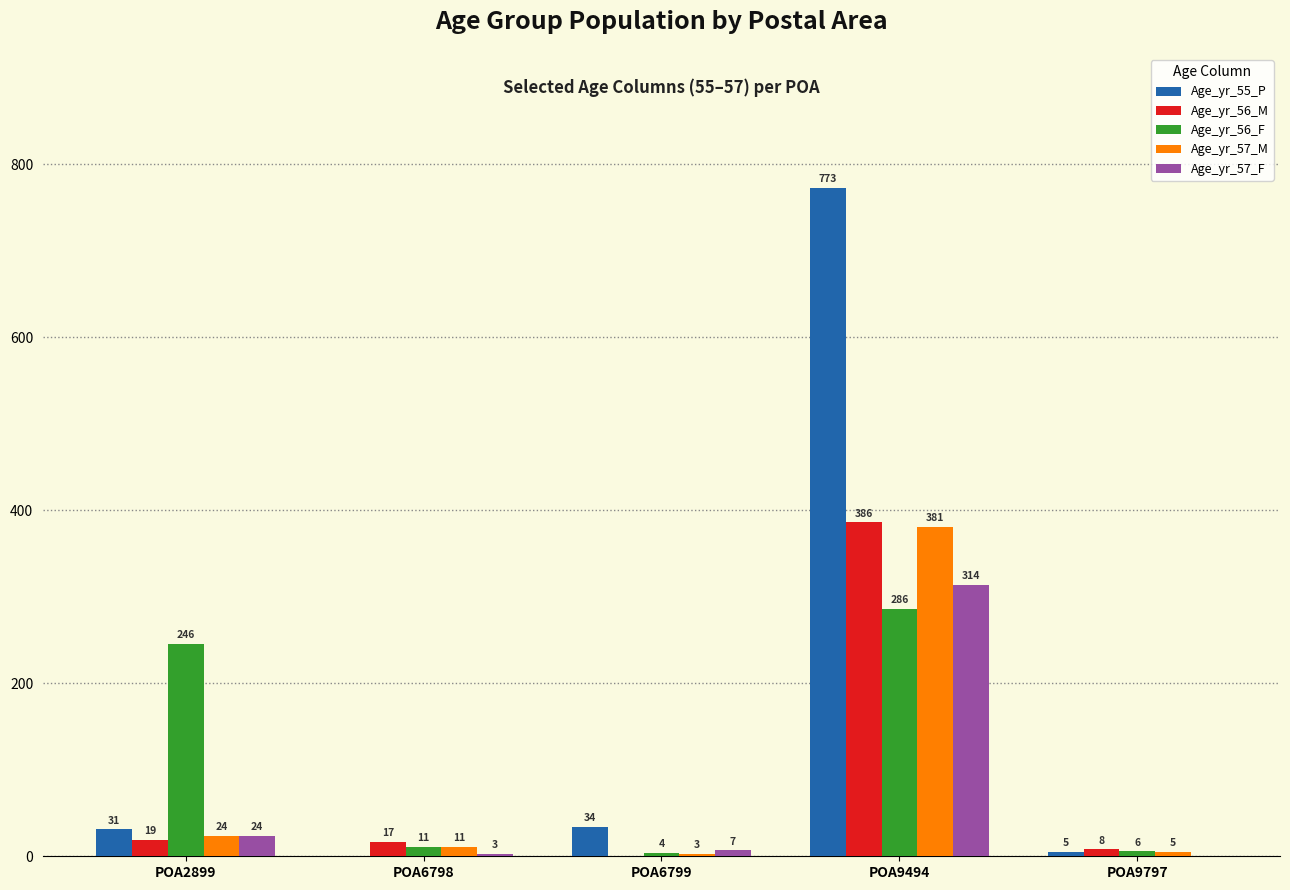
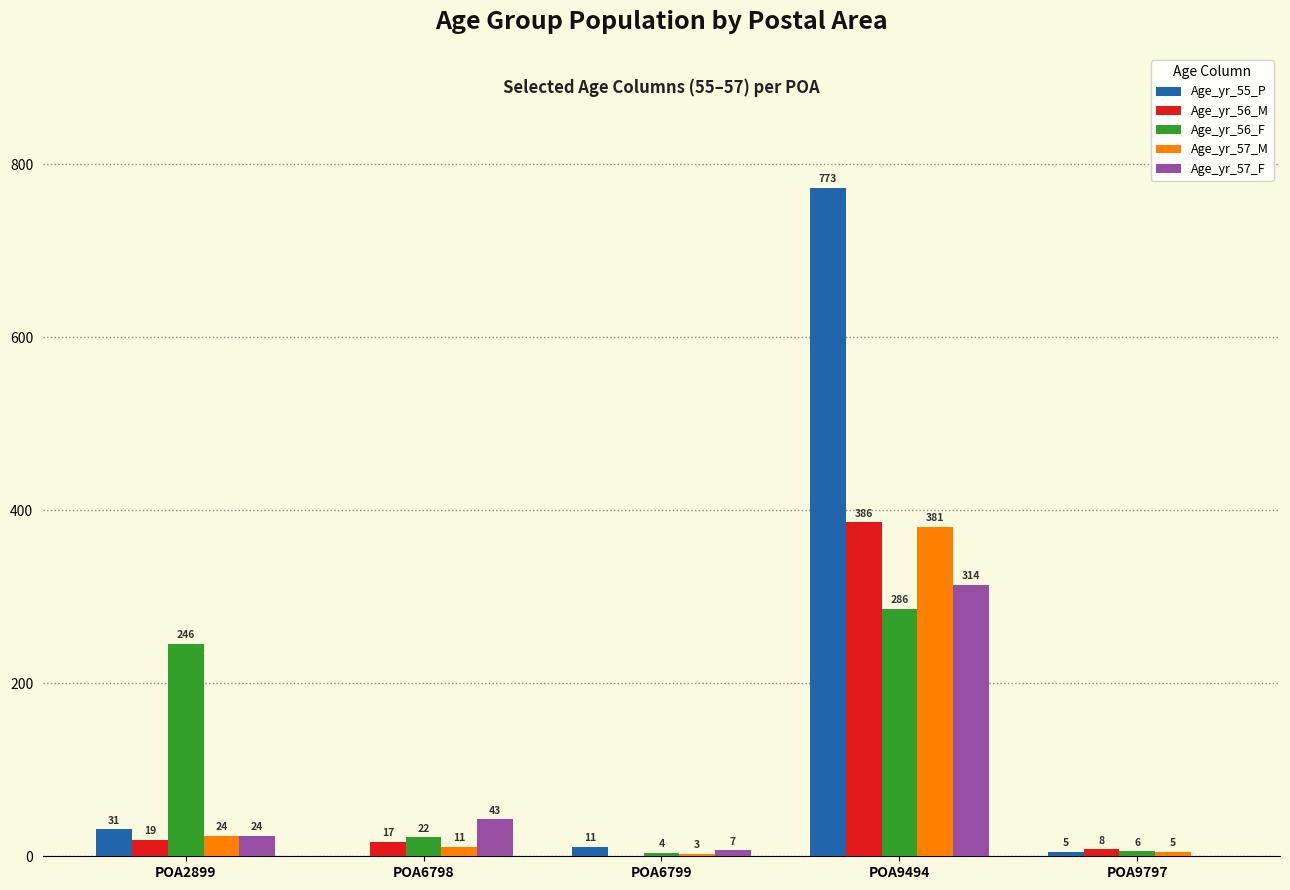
Age_yr_56_F, POA6798: 11 -> 22
Age_yr_57_F, POA6798: 3 -> 43
Age_yr_55_P, POA6799: 34 -> 11
